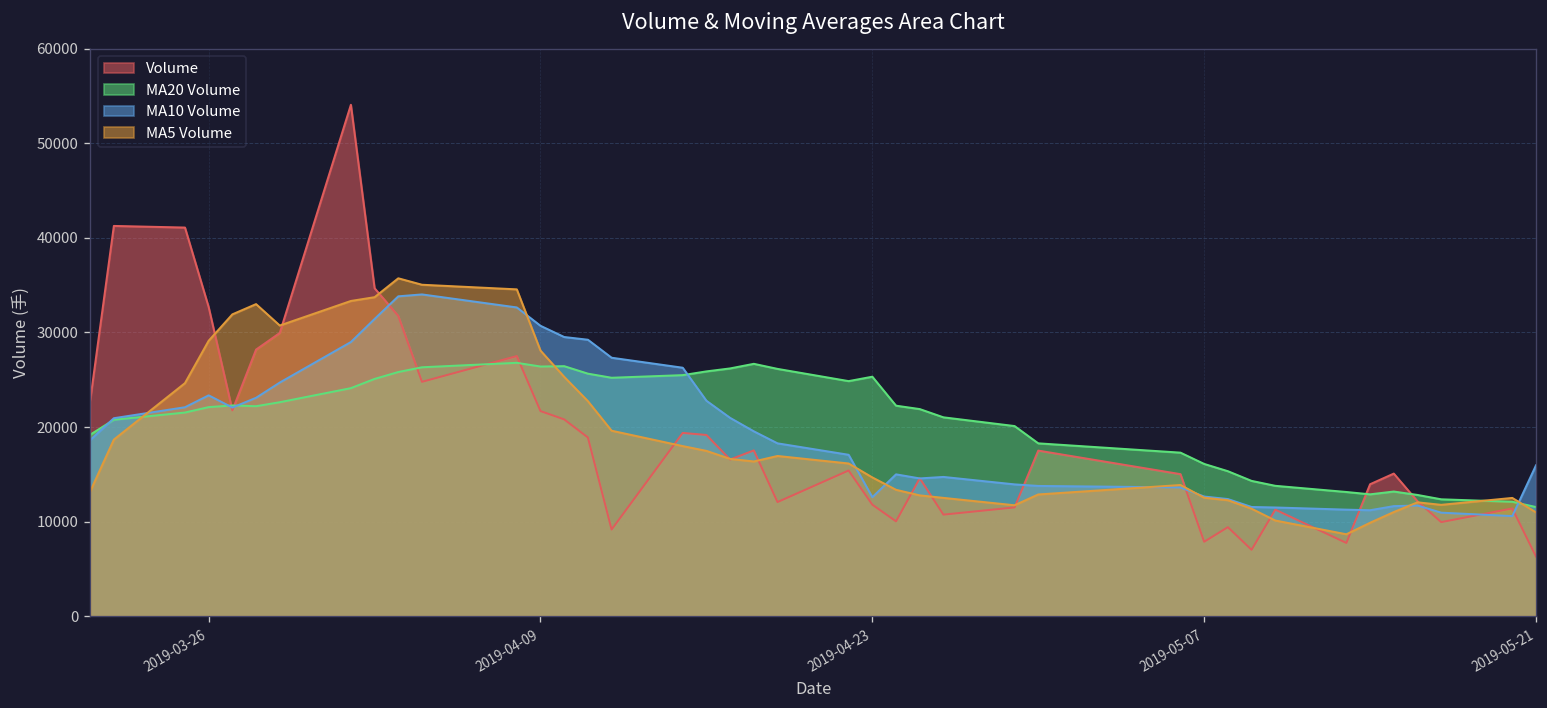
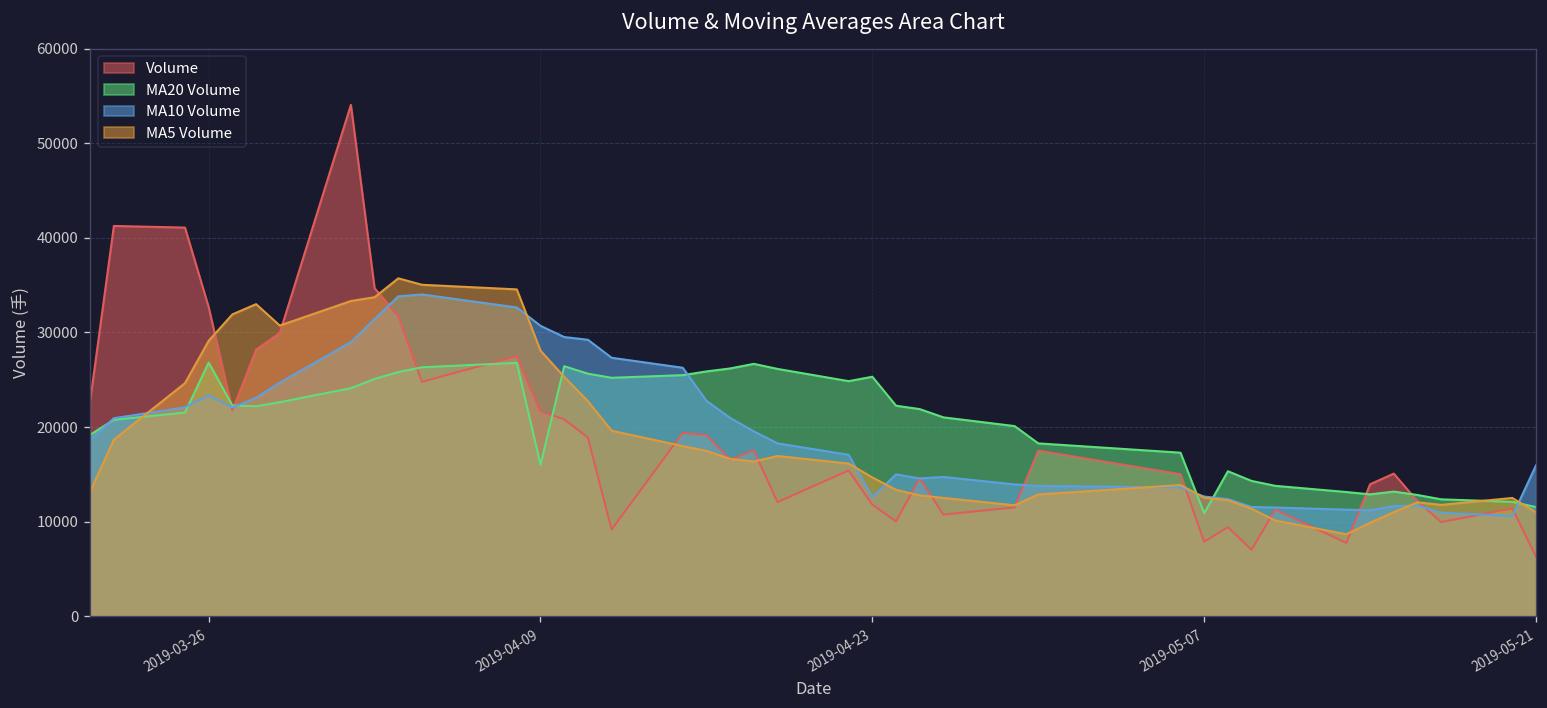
MA20 Volume, 2019-03-26: 22000 -> 27000
MA20 Volume, 2019-04-09: 26000 -> 16000
MA20 Volume, 2019-05-07: 16000 -> 11000
